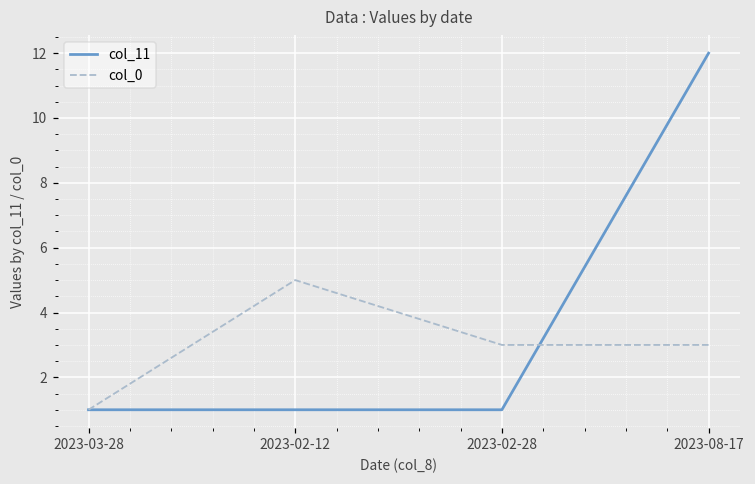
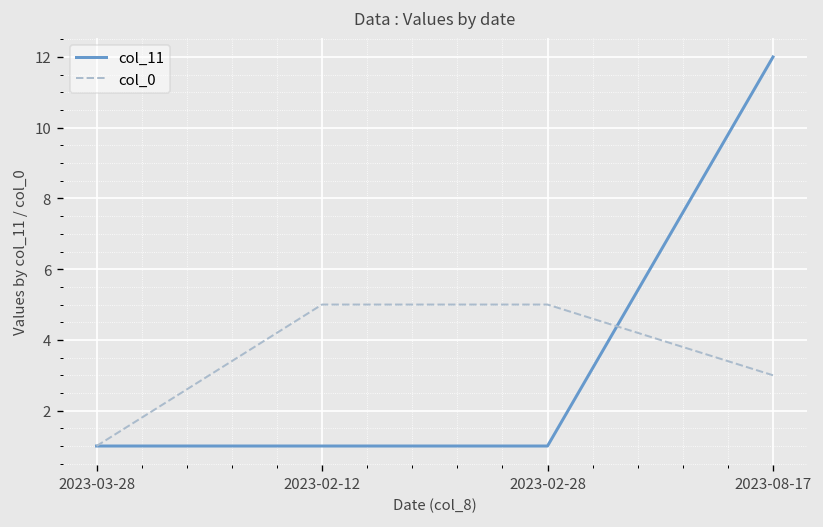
col_0, 2023-02-28: 3 -> 5
